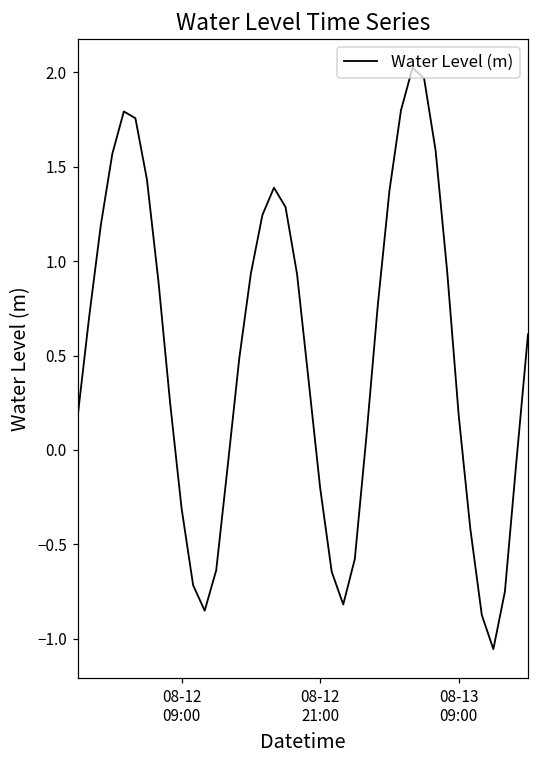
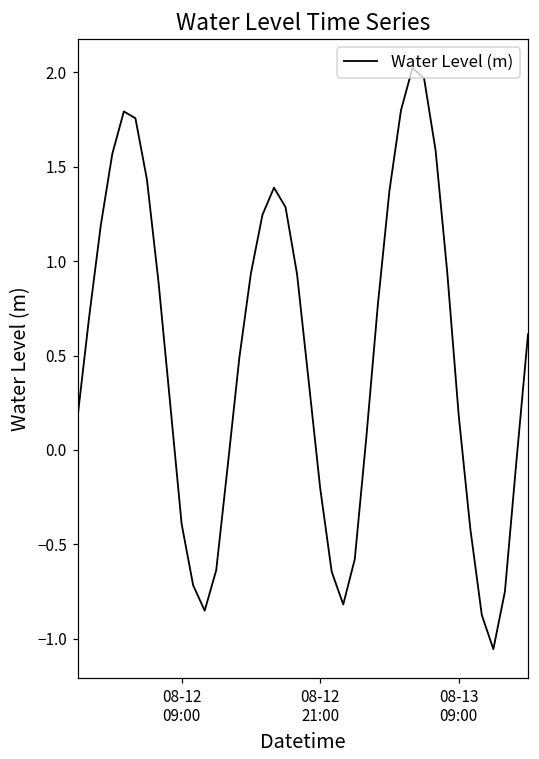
08-12 09:00: -0.31 -> -0.39
